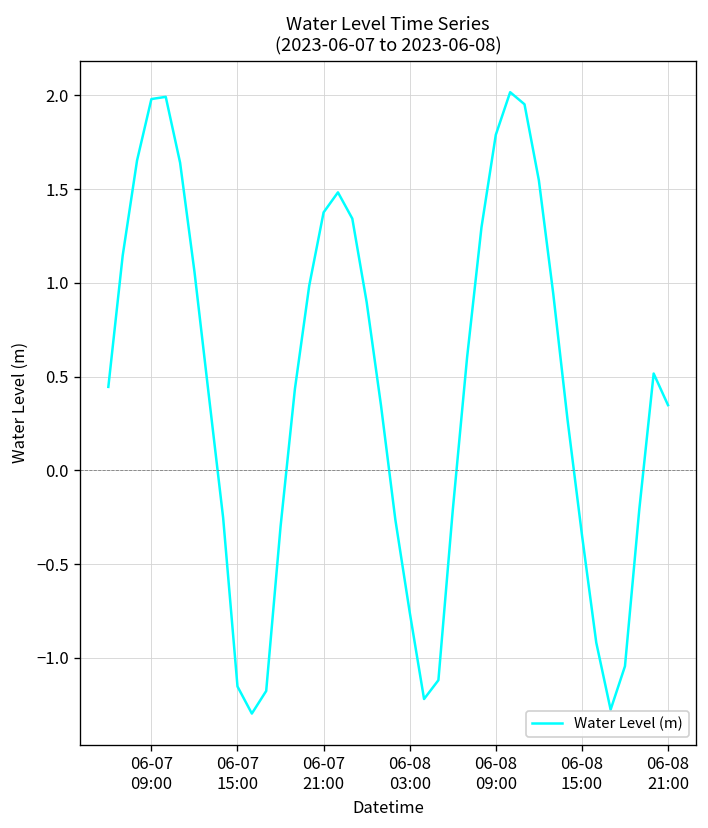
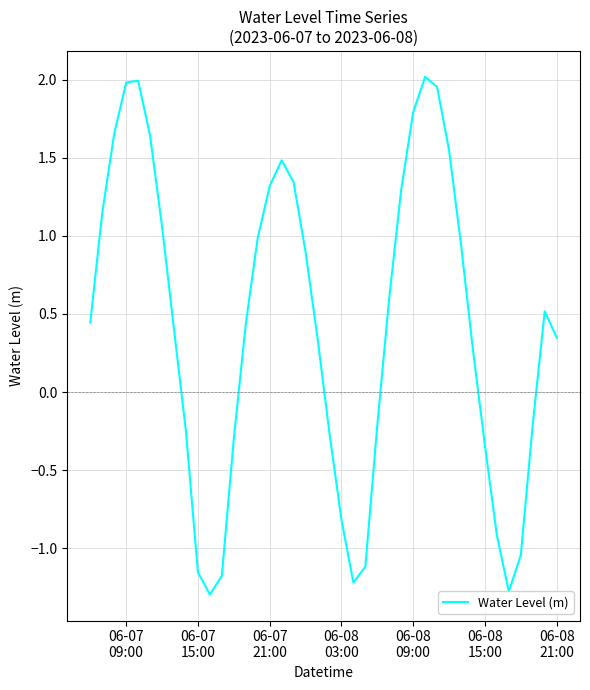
06-07 21:00: 1.38 -> 1.32
06-08 03:00: -0.76 -> -0.82
